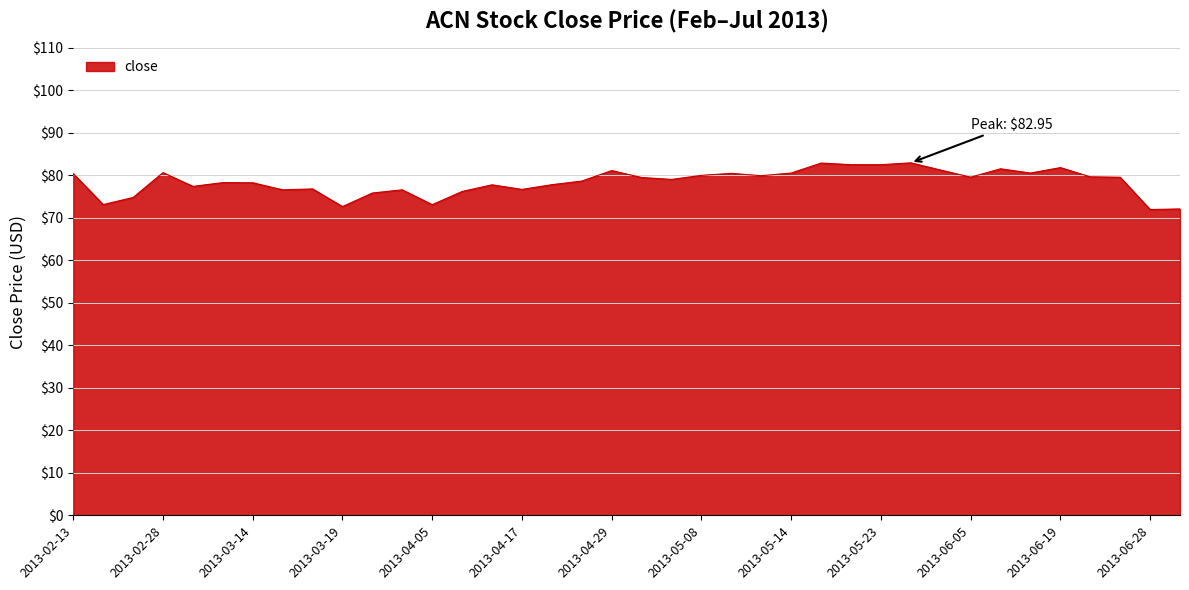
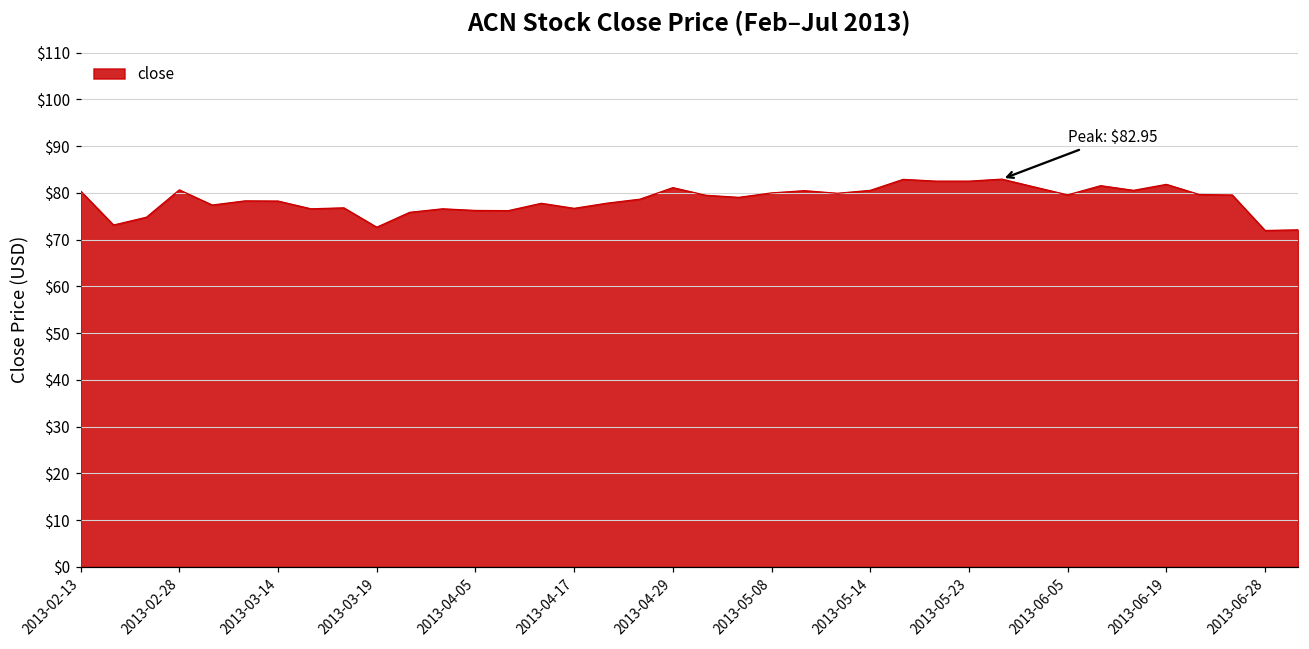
2013-04-05: $73 -> $76
